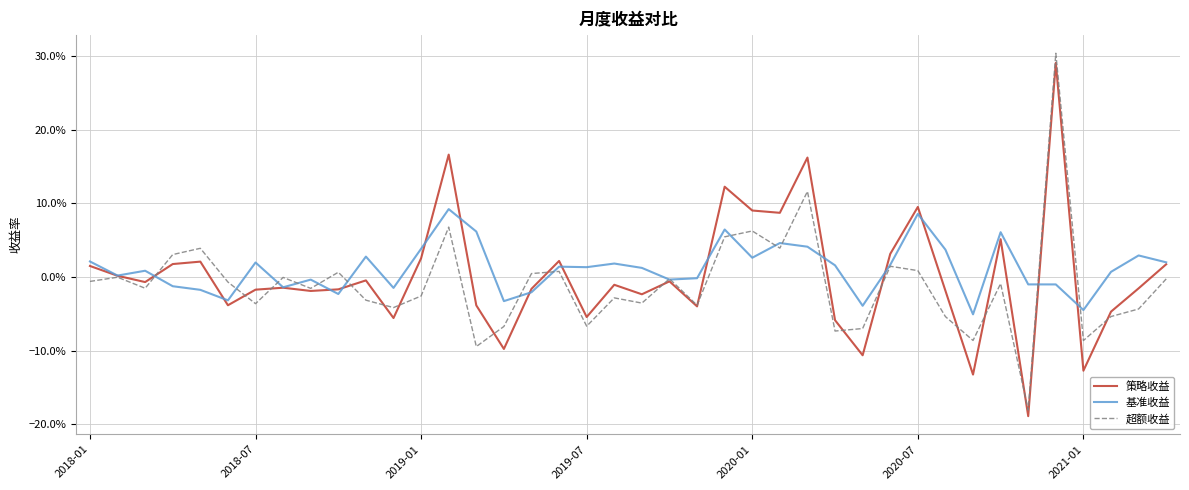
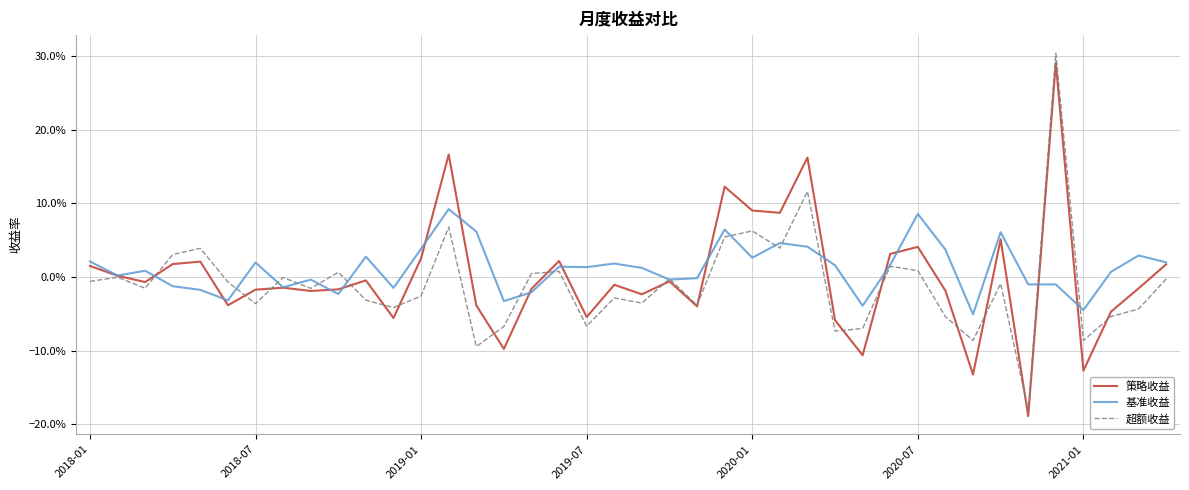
策略收益, 2020-07: 10% -> 4%
